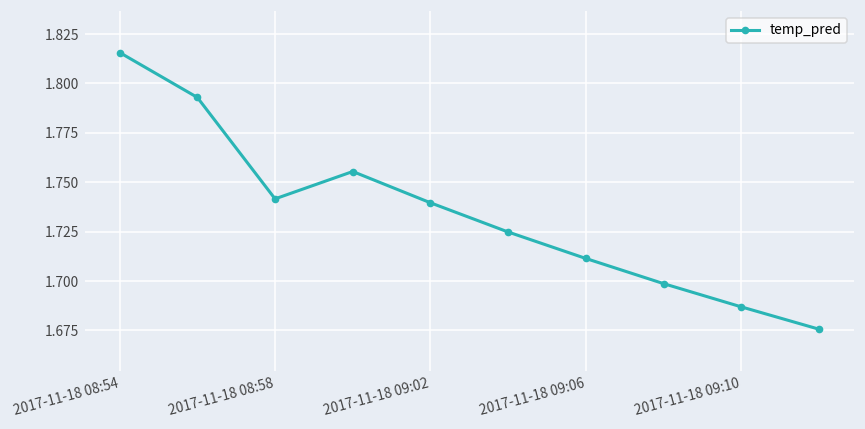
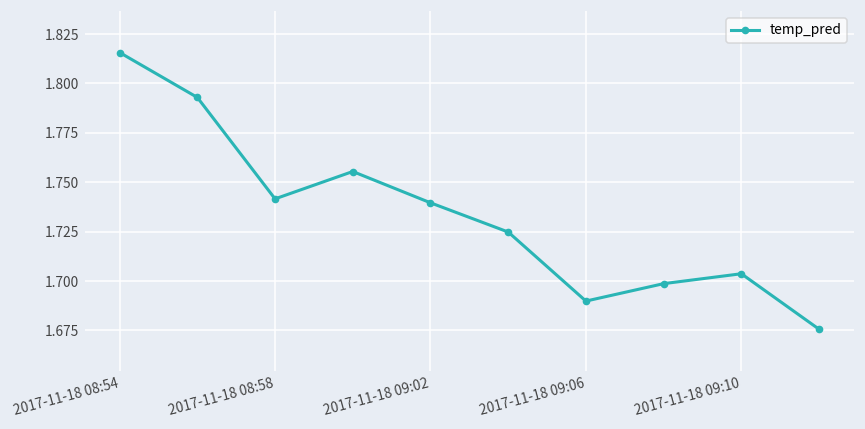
2017-11-18 09:06: 1.711 -> 1.690
2017-11-18 09:10: 1.687 -> 1.704
